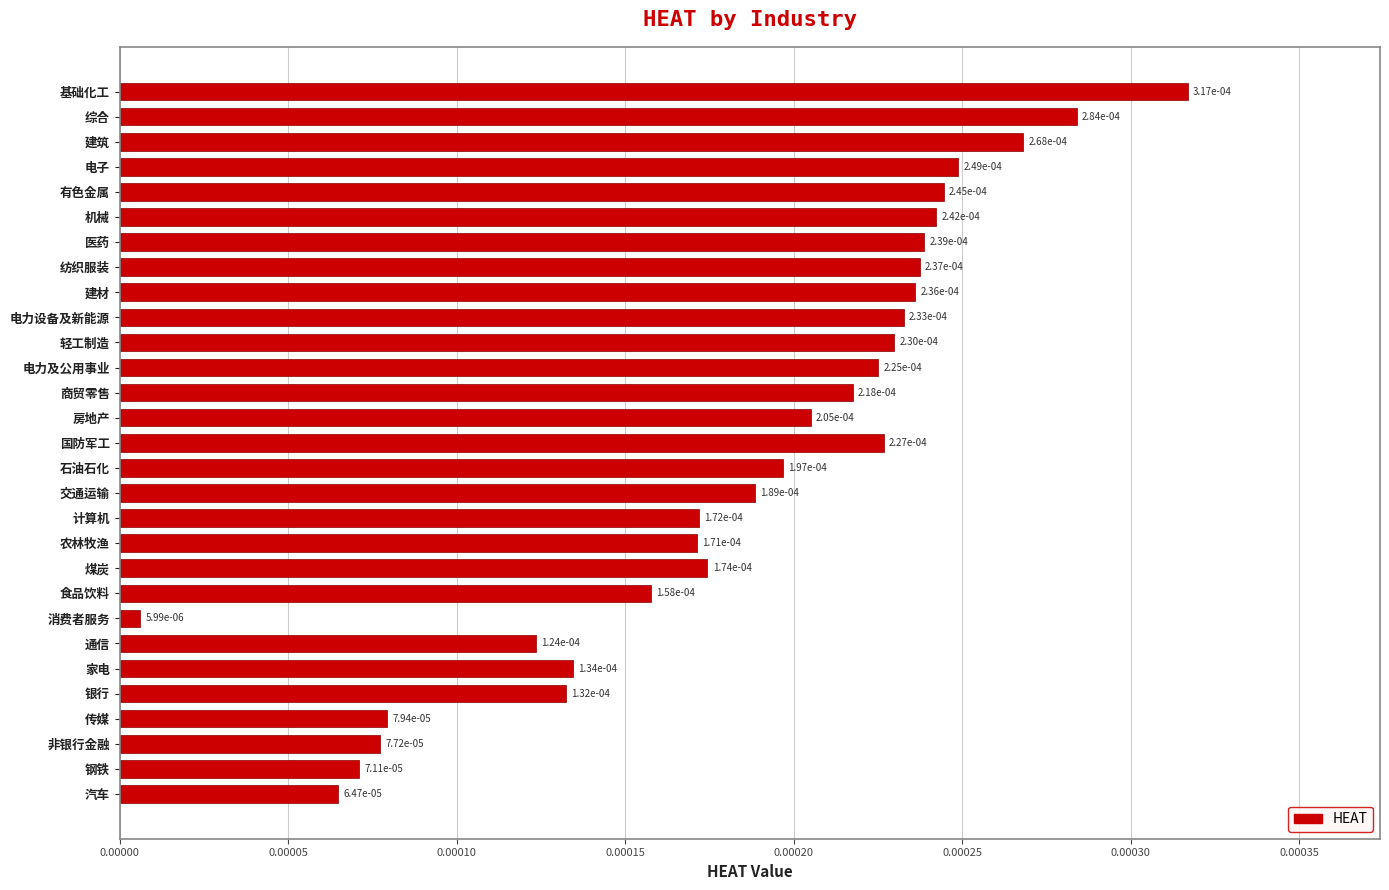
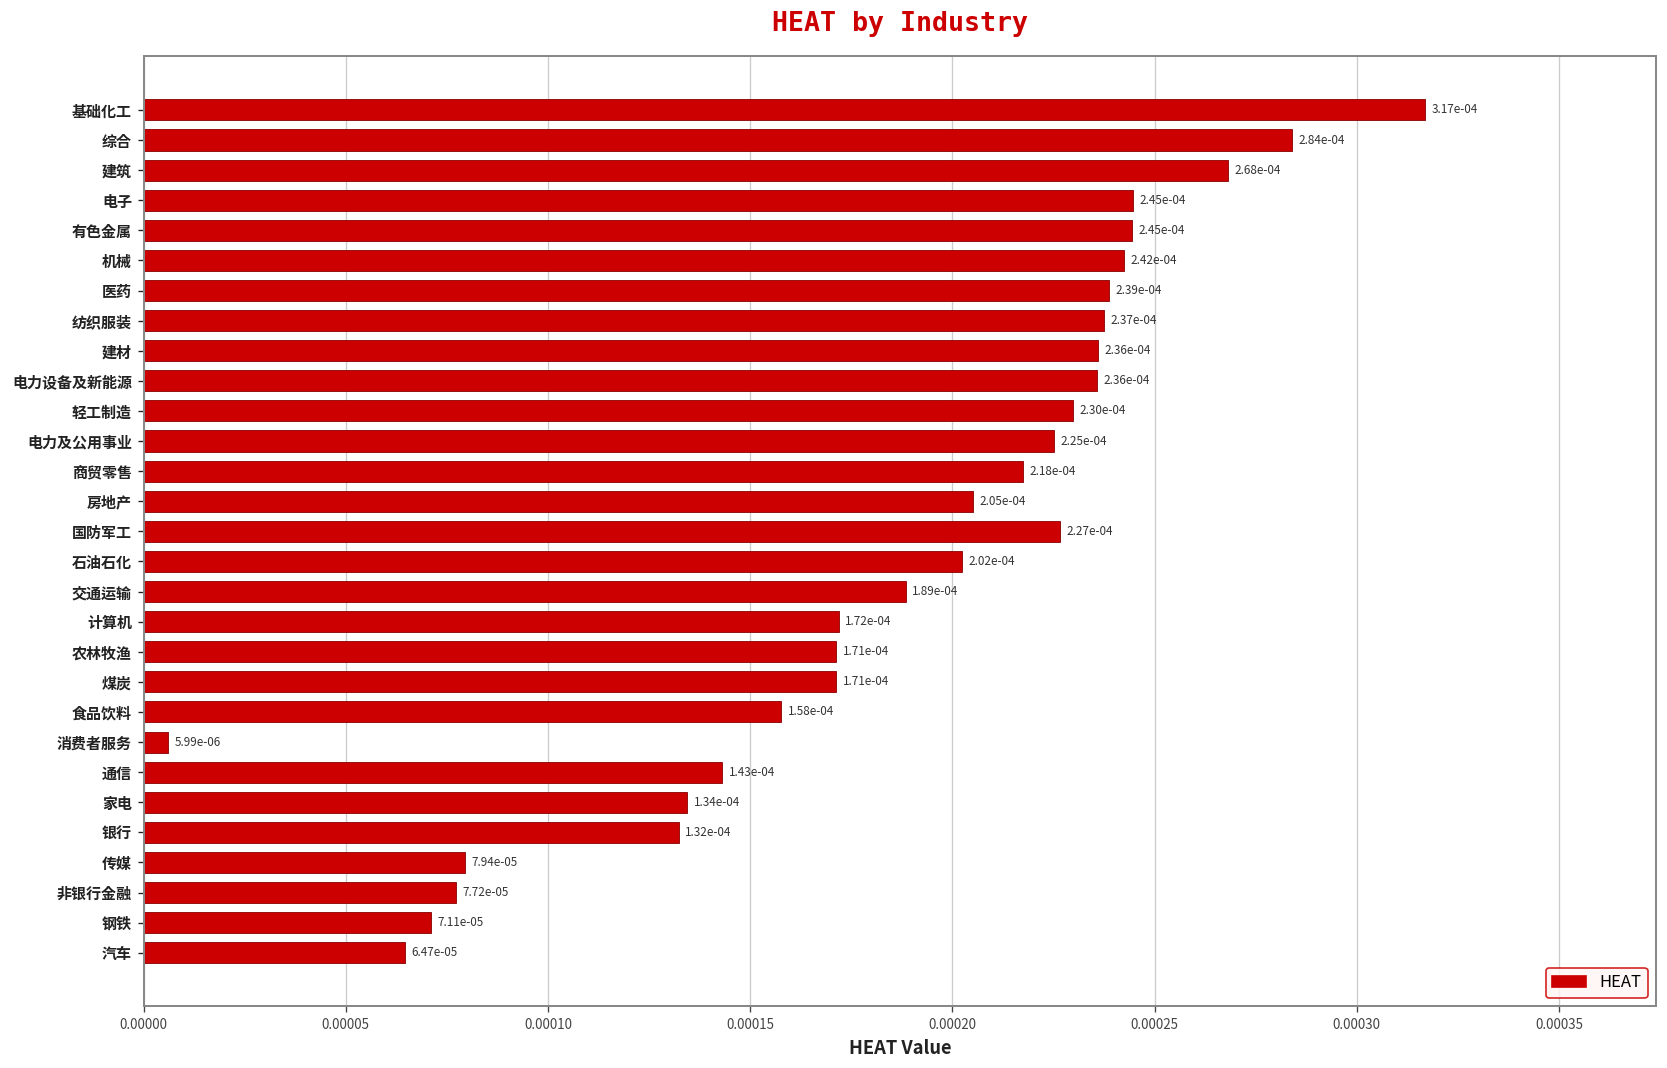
电子: 2.49e-04 -> 2.45e-04
电力设备及新能源: 2.33e-04 -> 2.36e-04
石油石化: 1.97e-04 -> 2.02e-04
煤炭: 1.74e-04 -> 1.71e-04
通信: 1.24e-04 -> 1.43e-04
